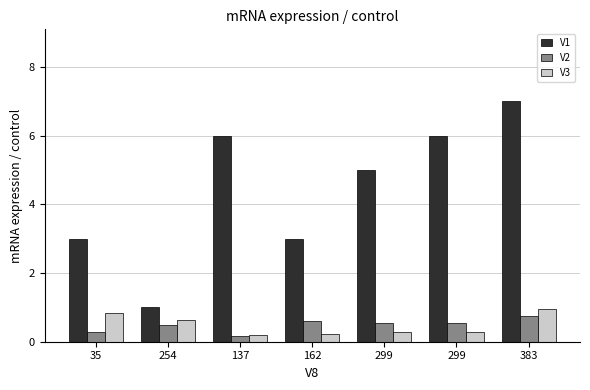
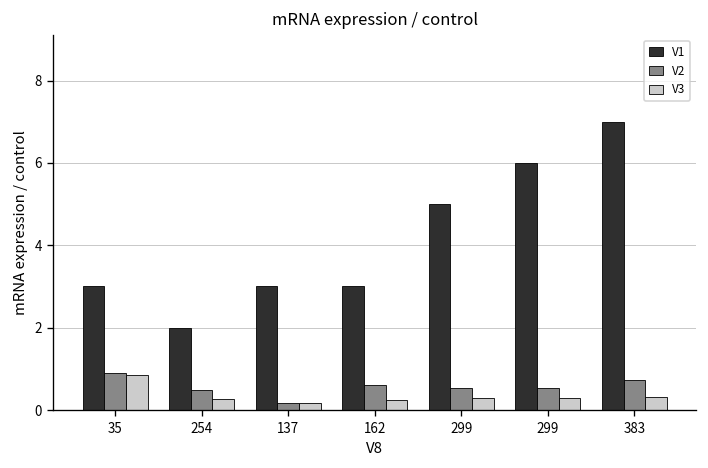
V2, 35: 0.3 -> 0.9
V1, 254: 1 -> 2
V3, 254: 0.6 -> 0.3
V1, 137: 6 -> 3
V3, 383: 1.0 -> 0.3
